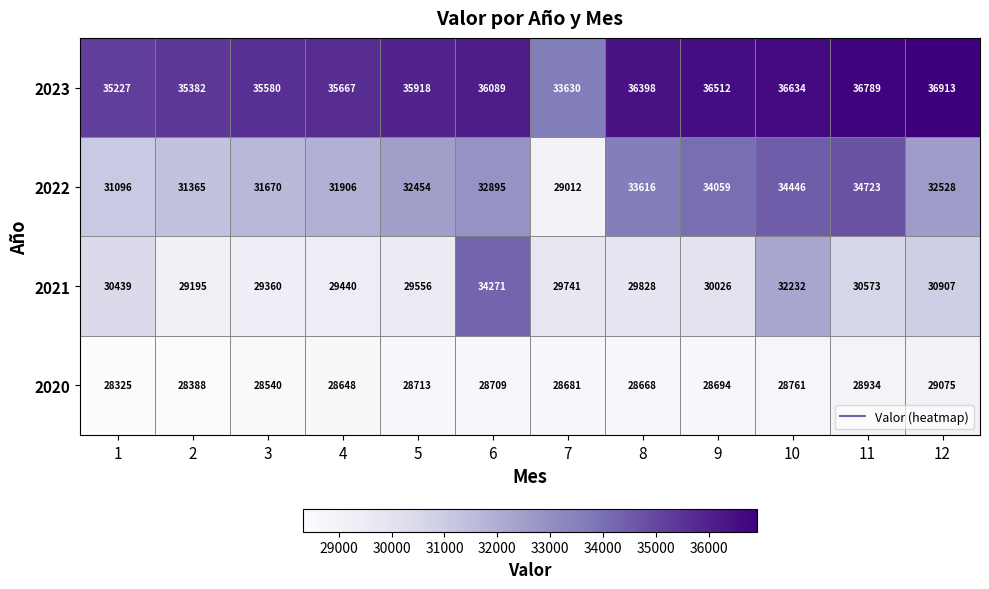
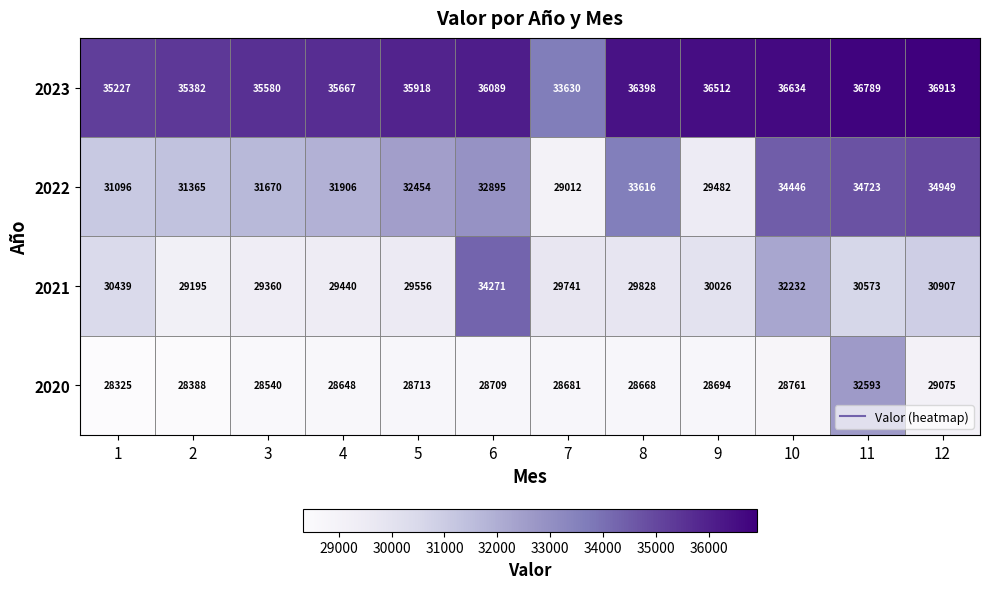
2022, 9: 34059 -> 29482
2022, 12: 32528 -> 34949
2020, 11: 28934 -> 32593
